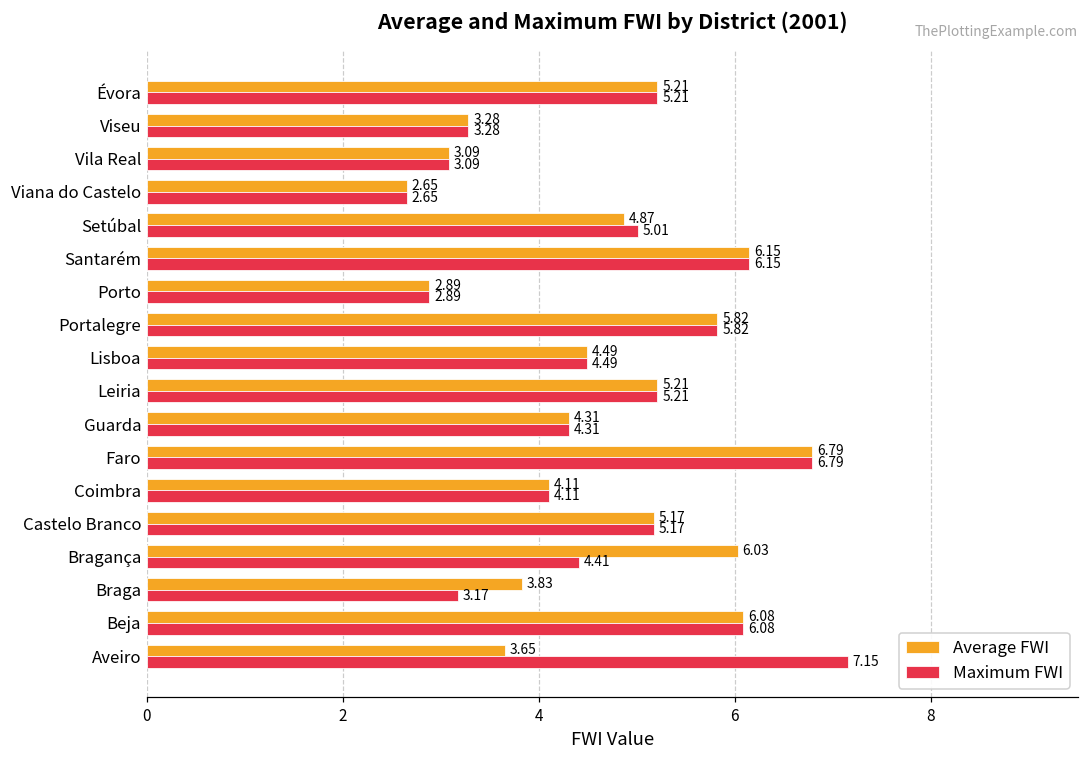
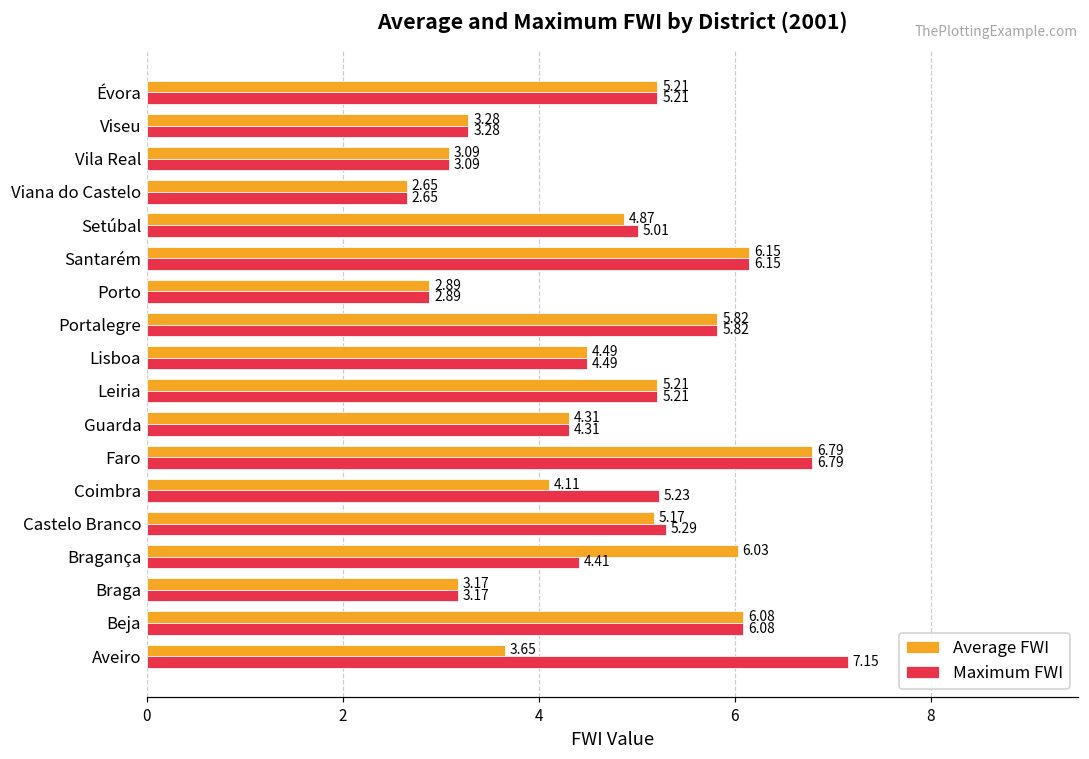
Maximum FWI, Coimbra: 4.11 -> 5.23
Maximum FWI, Castelo Branco: 5.17 -> 5.29
Average FWI, Braga: 3.83 -> 3.17
